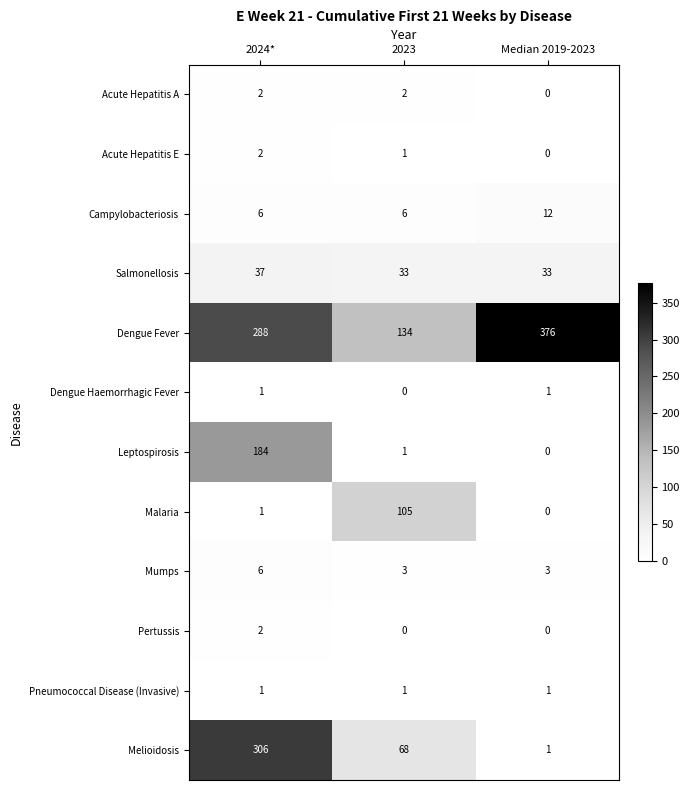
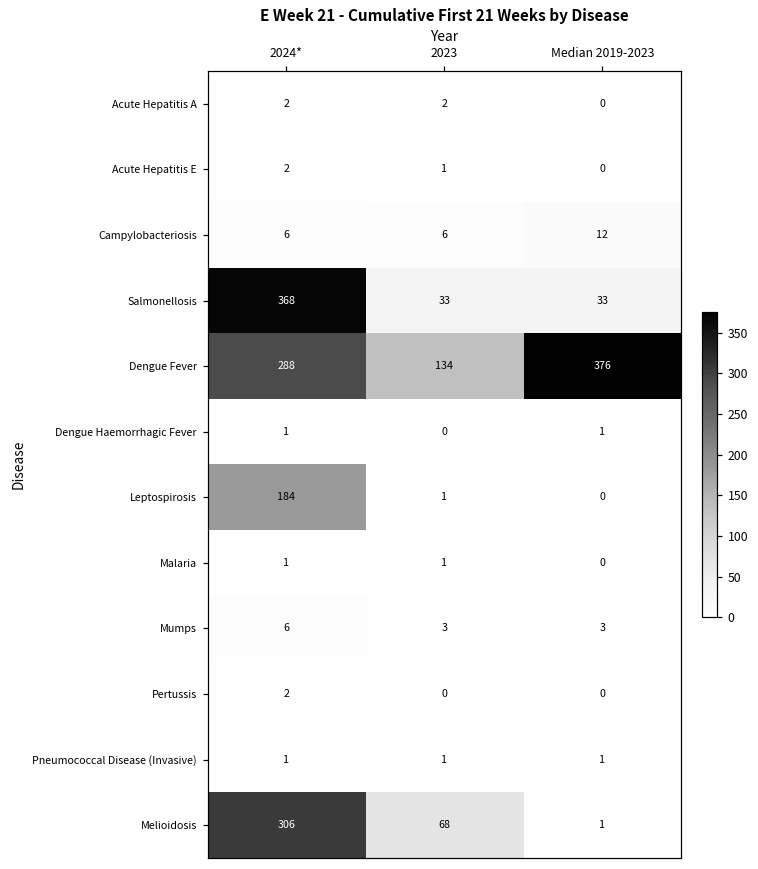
Salmonellosis, 2024*: 37 -> 368
Malaria, 2023: 105 -> 1
